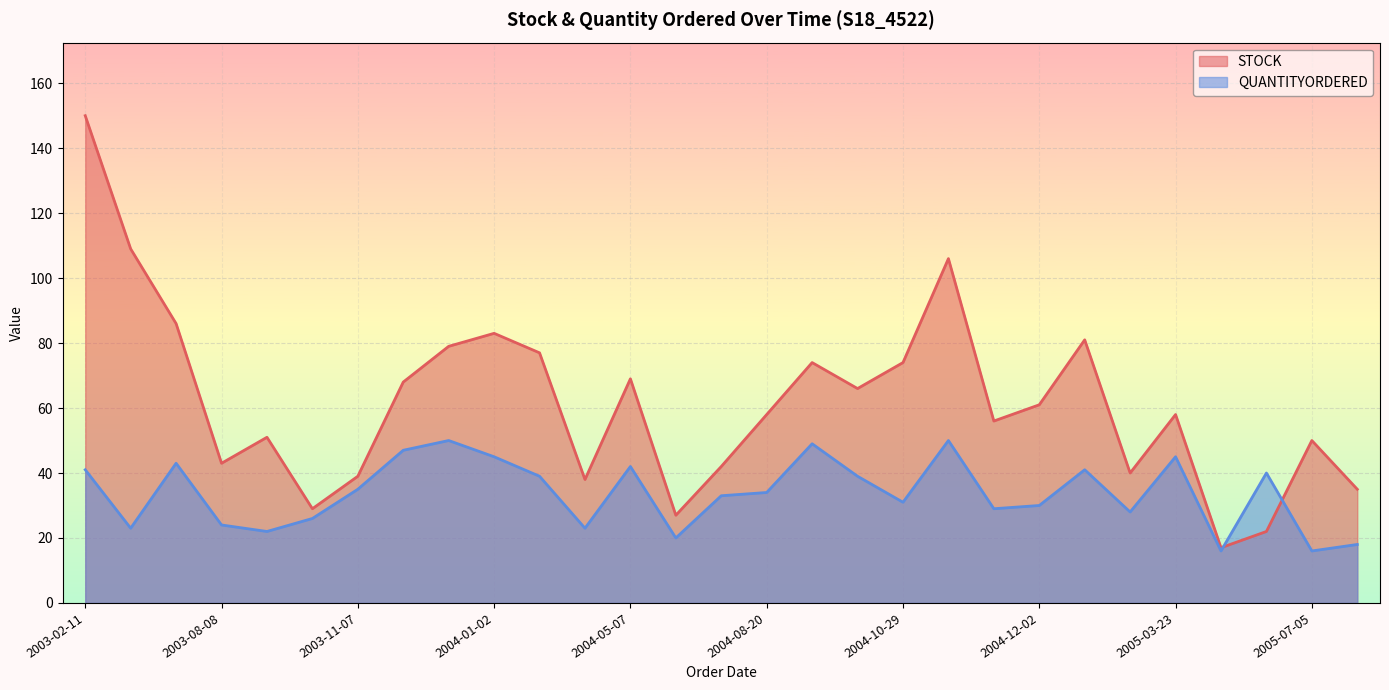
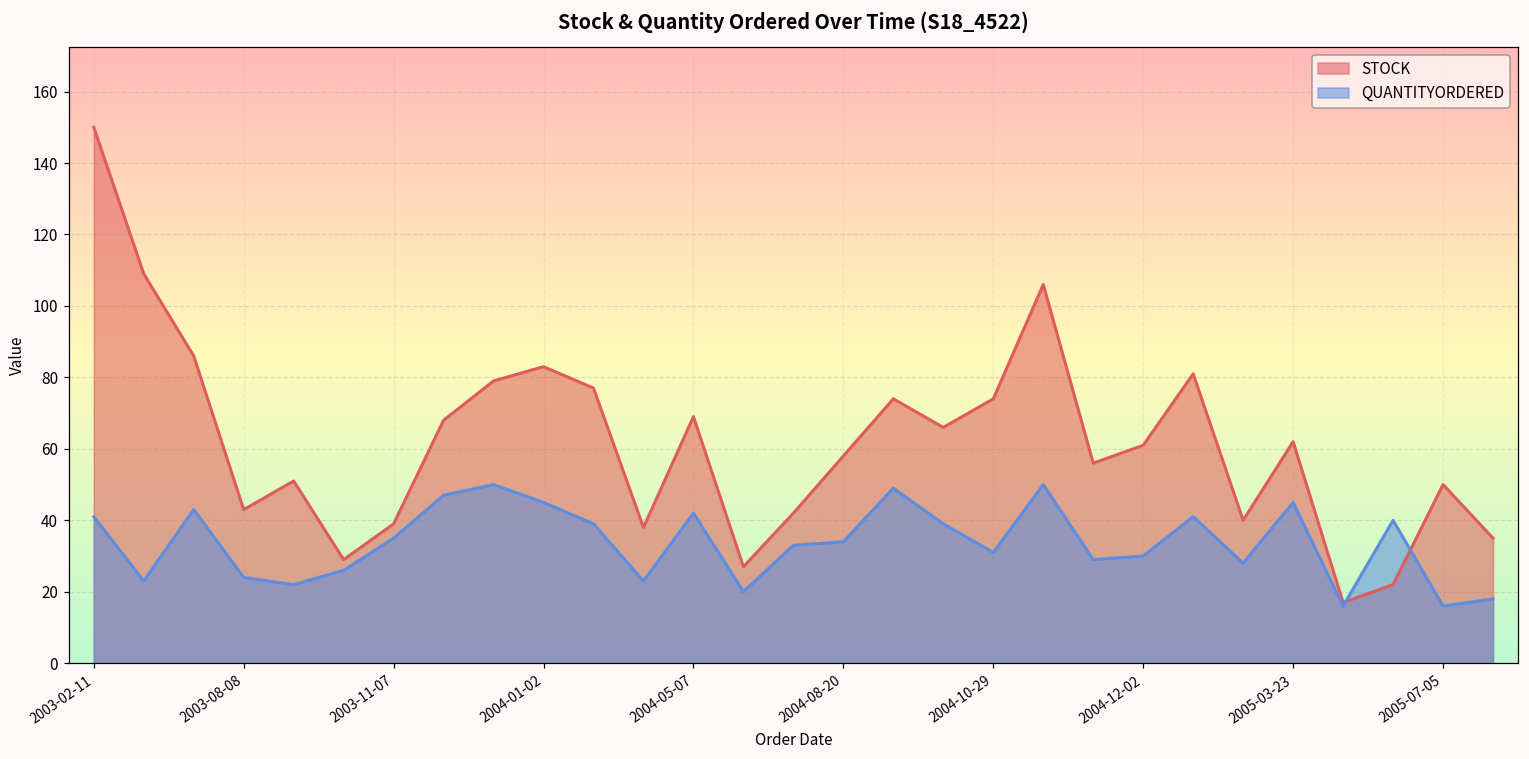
STOCK, 2005-03-23: 58 -> 62
